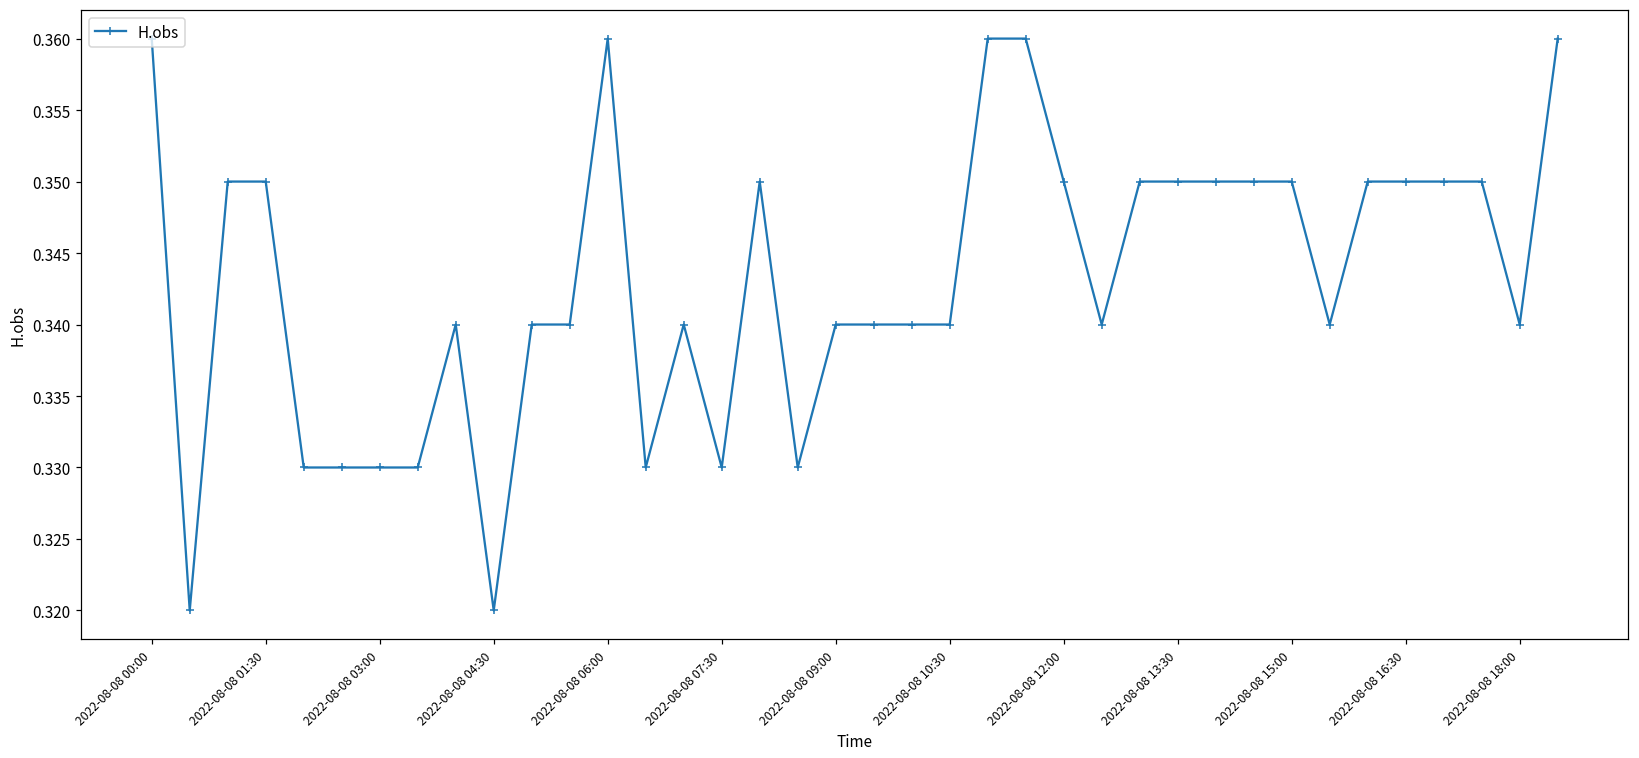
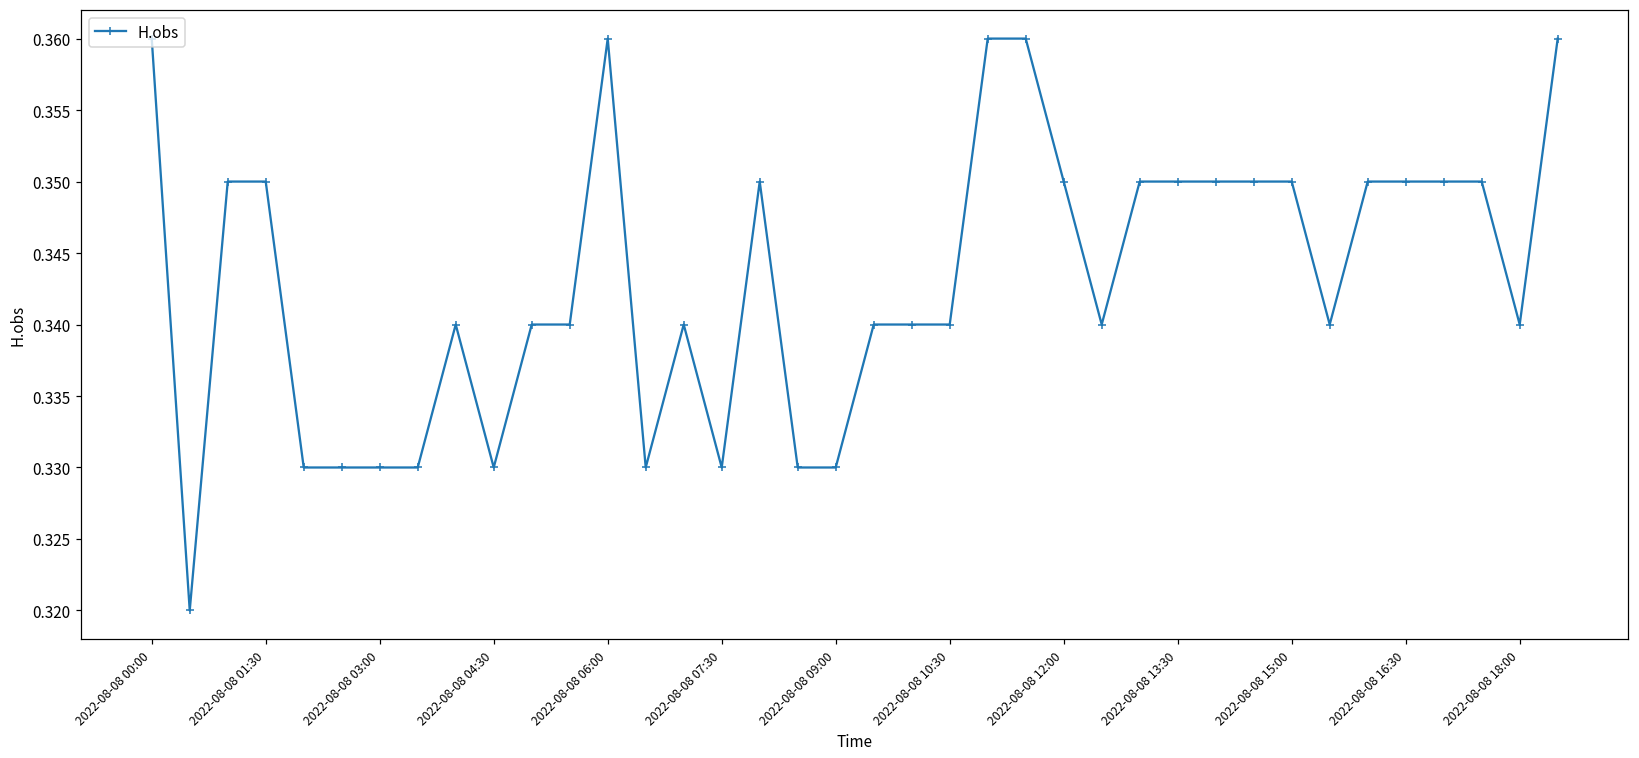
2022-08-08 04:30: 0.32 -> 0.33
2022-08-08 09:00: 0.34 -> 0.33
